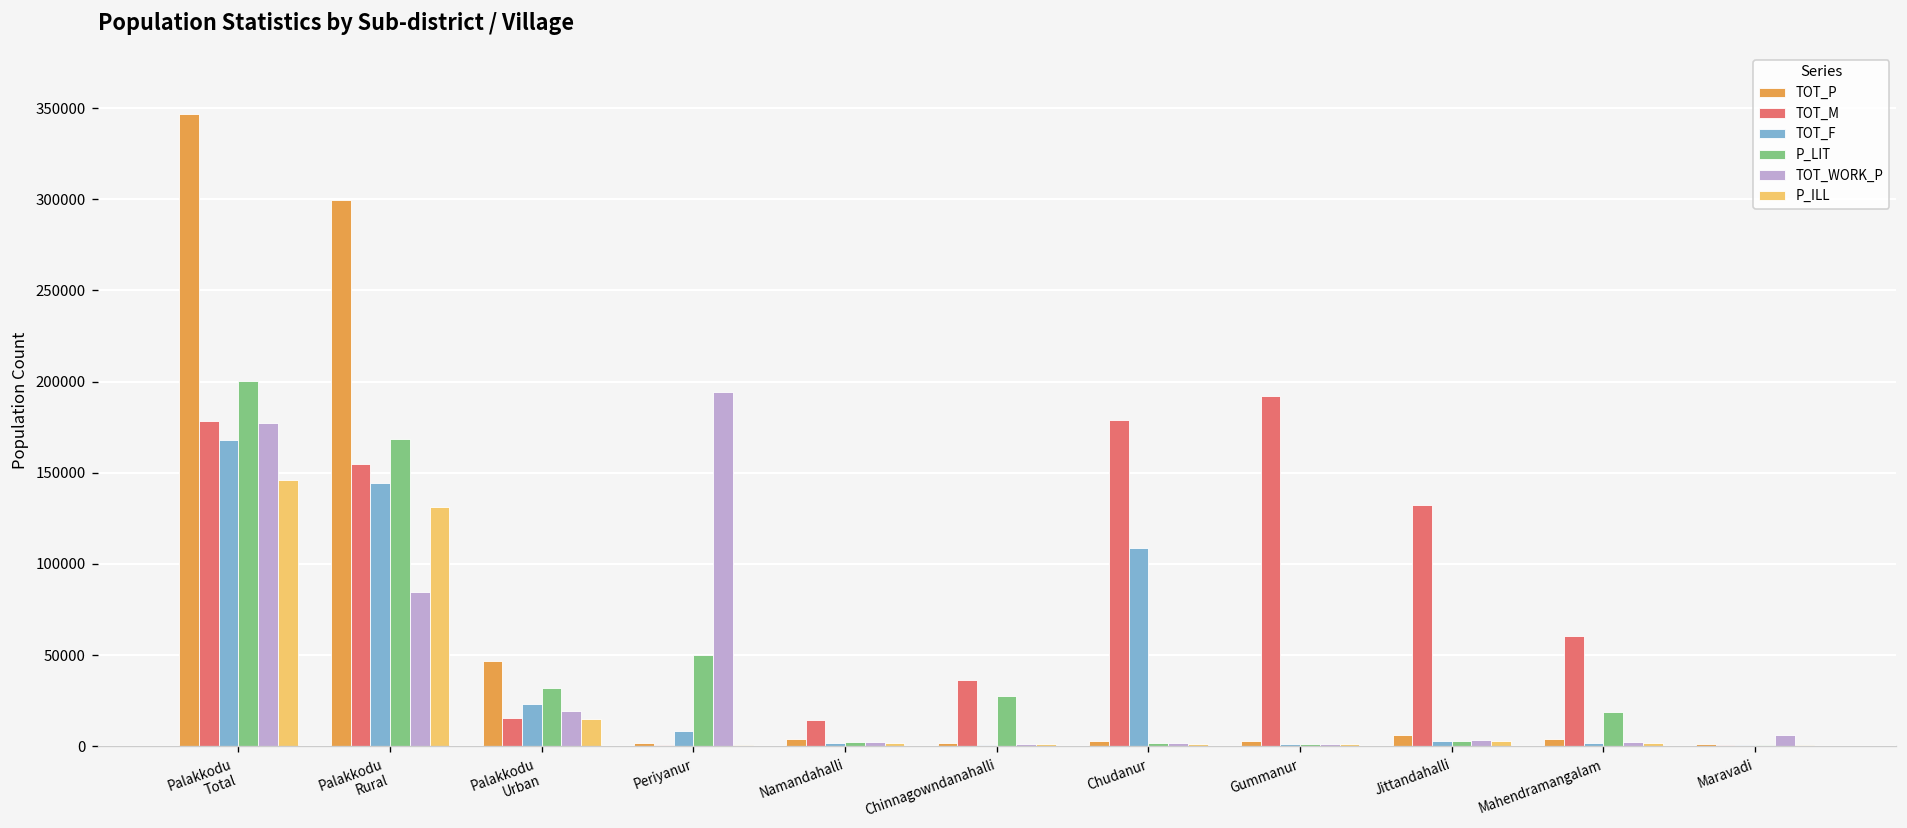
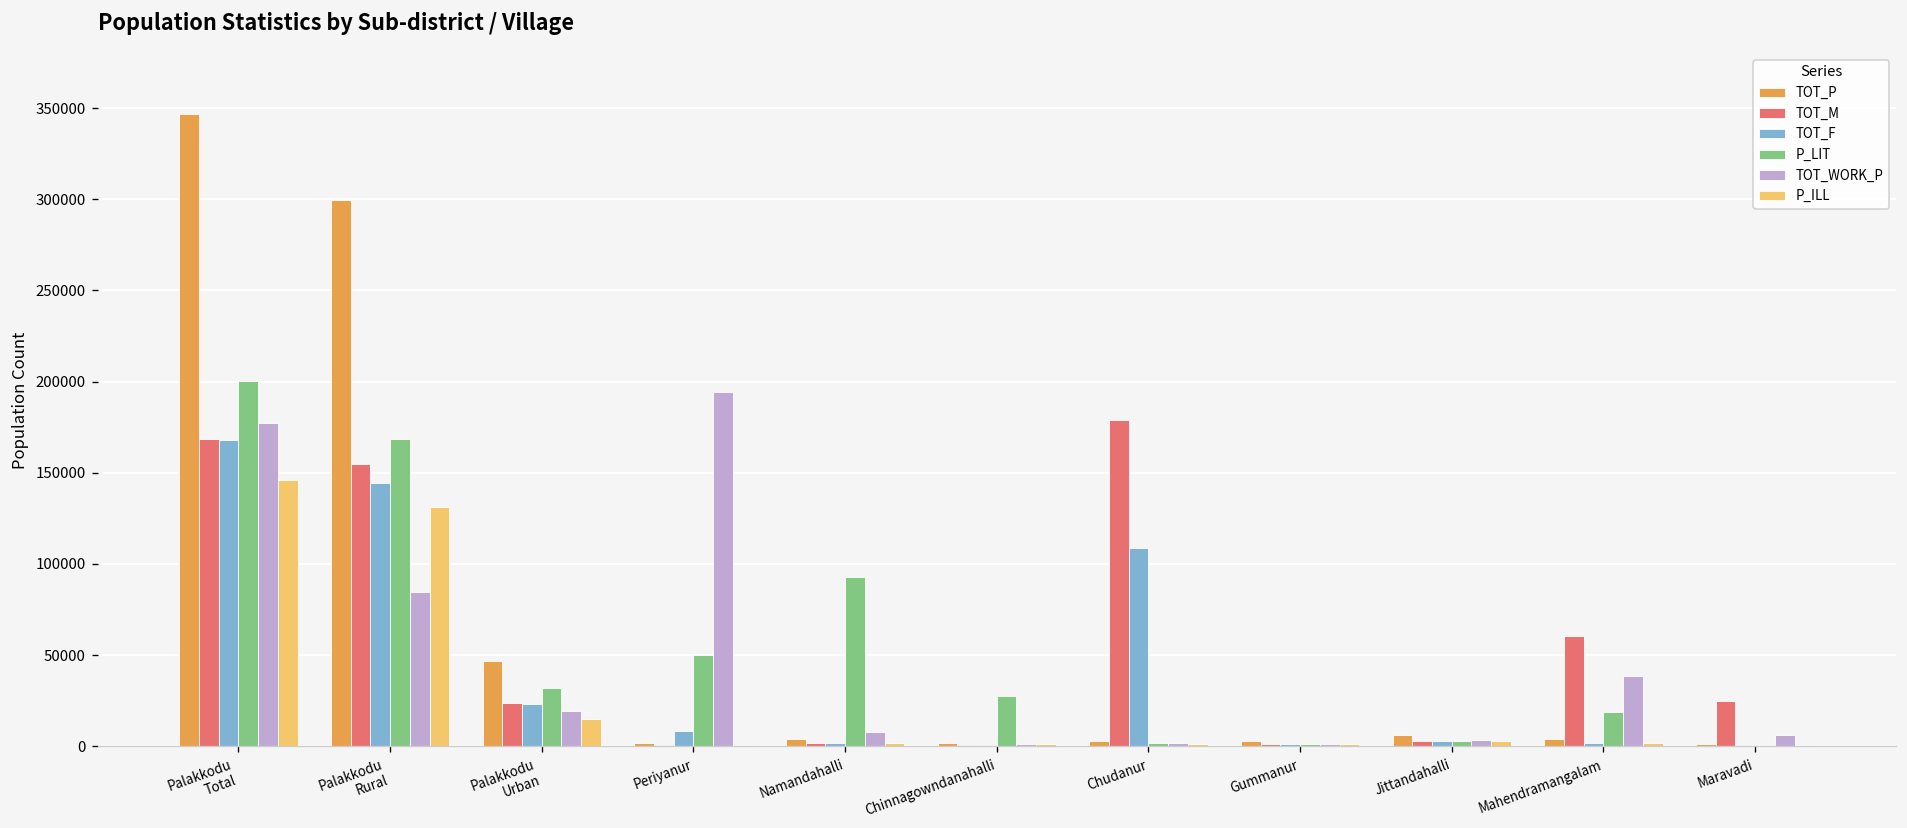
TOT_M, Palakkodu Total: 179000 -> 169000
TOT_M, Palakkodu Urban: 16000 -> 24000
TOT_M, Namandahalli: 14000 -> 2000
P_LIT, Namandahalli: 2000 -> 93000
TOT_WORK_P, Namandahalli: 2000 -> 8000
TOT_M, Chinnagowndanahalli: 36000 -> 1000
TOT_M, Gummanur: 192000 -> 1000
TOT_M, Jittandahalli: 132000 -> 3000
TOT_WORK_P, Mahendramangalam: 2000 -> 39000
TOT_M, Maravadi: 1000 -> 25000
